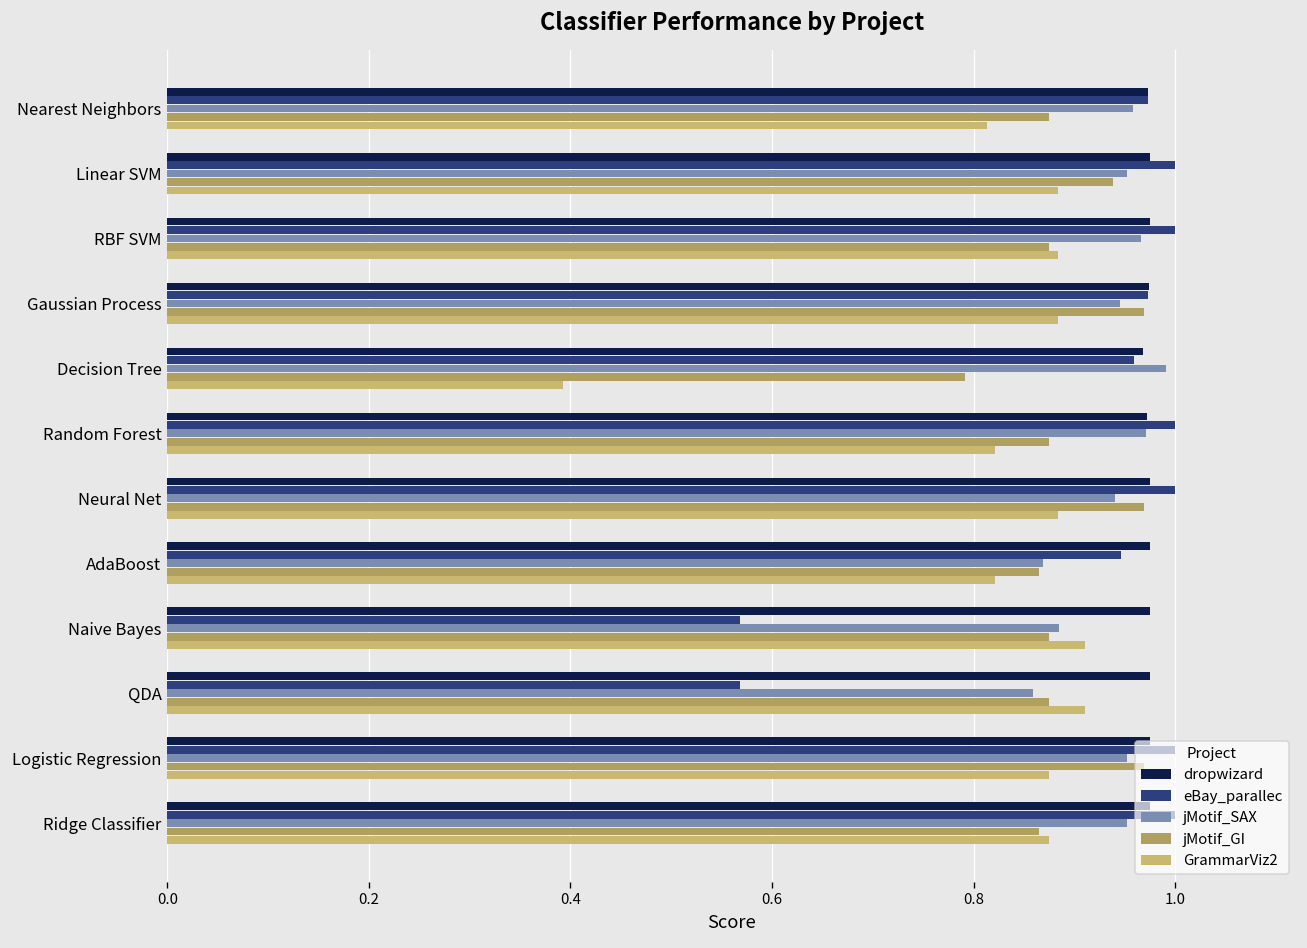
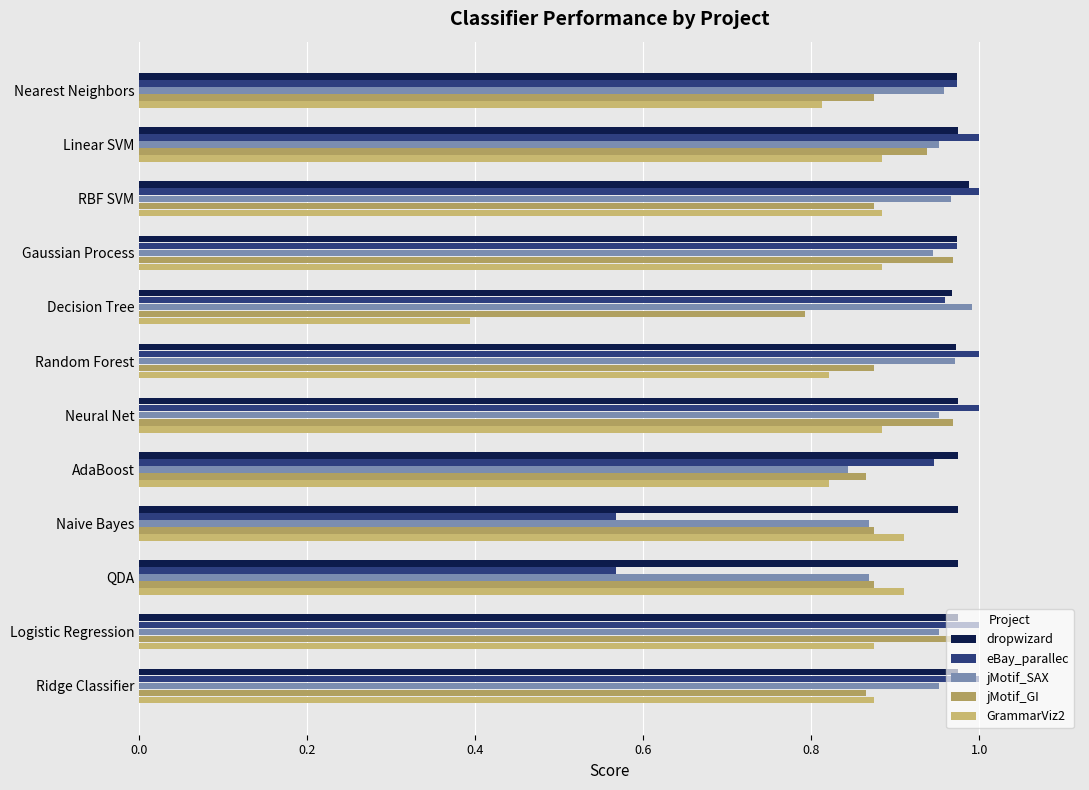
dropwizard, RBF SVM: 0.98 -> 0.99
jMotif_SAX, Neural Net: 0.94 -> 0.95
jMotif_SAX, AdaBoost: 0.87 -> 0.84
jMotif_SAX, Naive Bayes: 0.89 -> 0.87
jMotif_SAX, QDA: 0.86 -> 0.87
